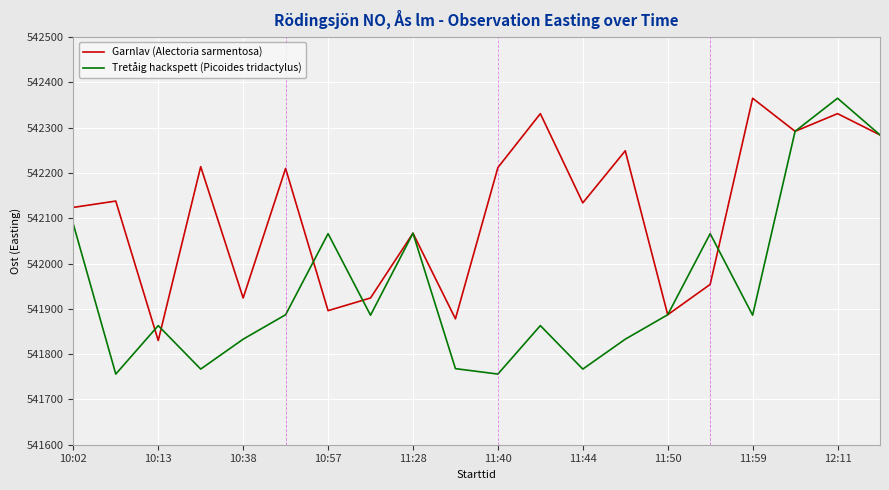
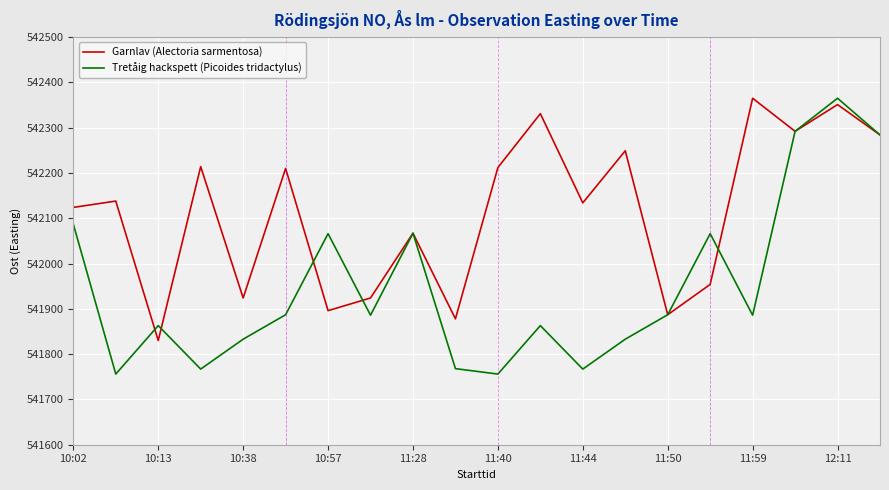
Garnlav (Alectoria sarmentosa), 12:11: 542330 -> 542350
